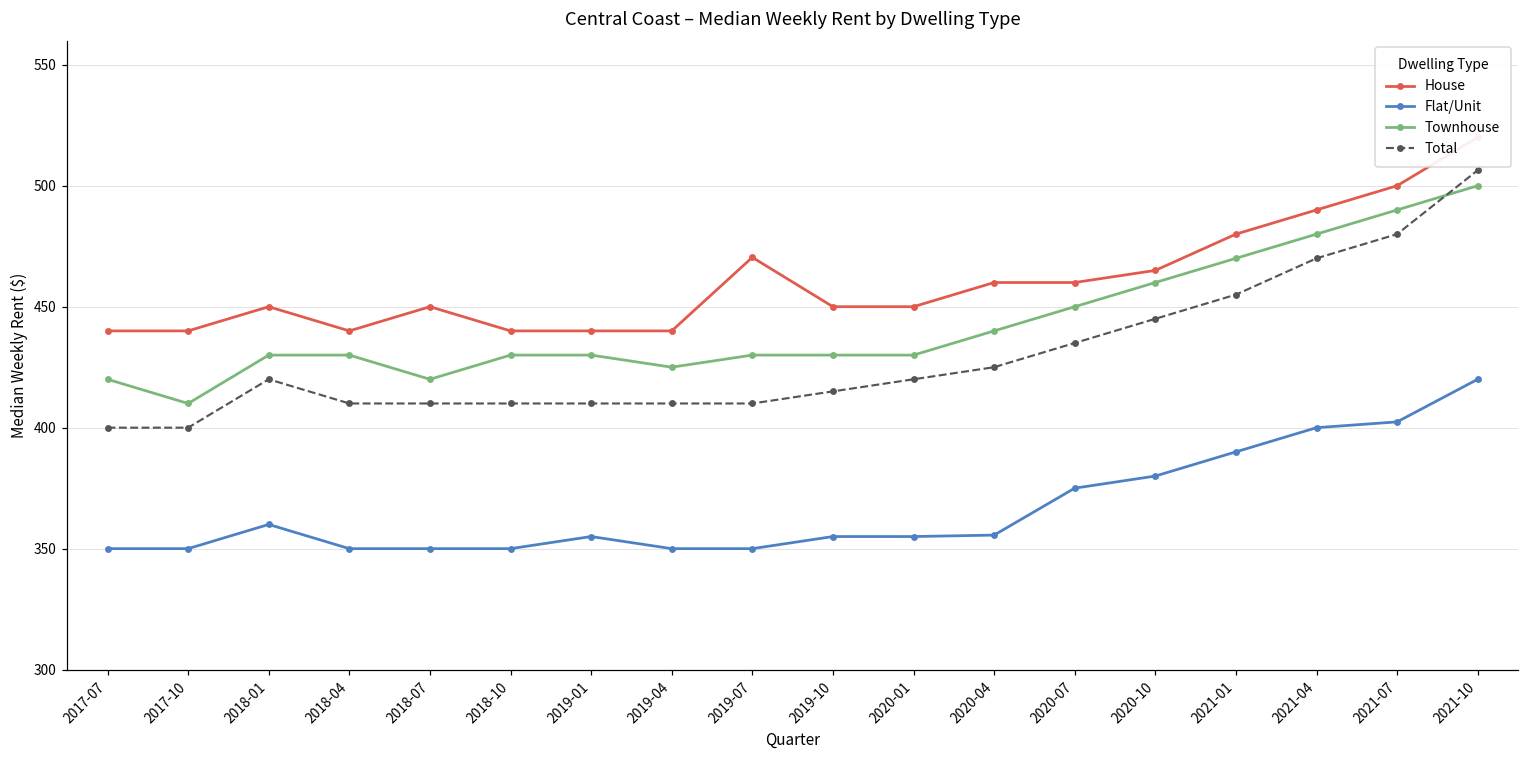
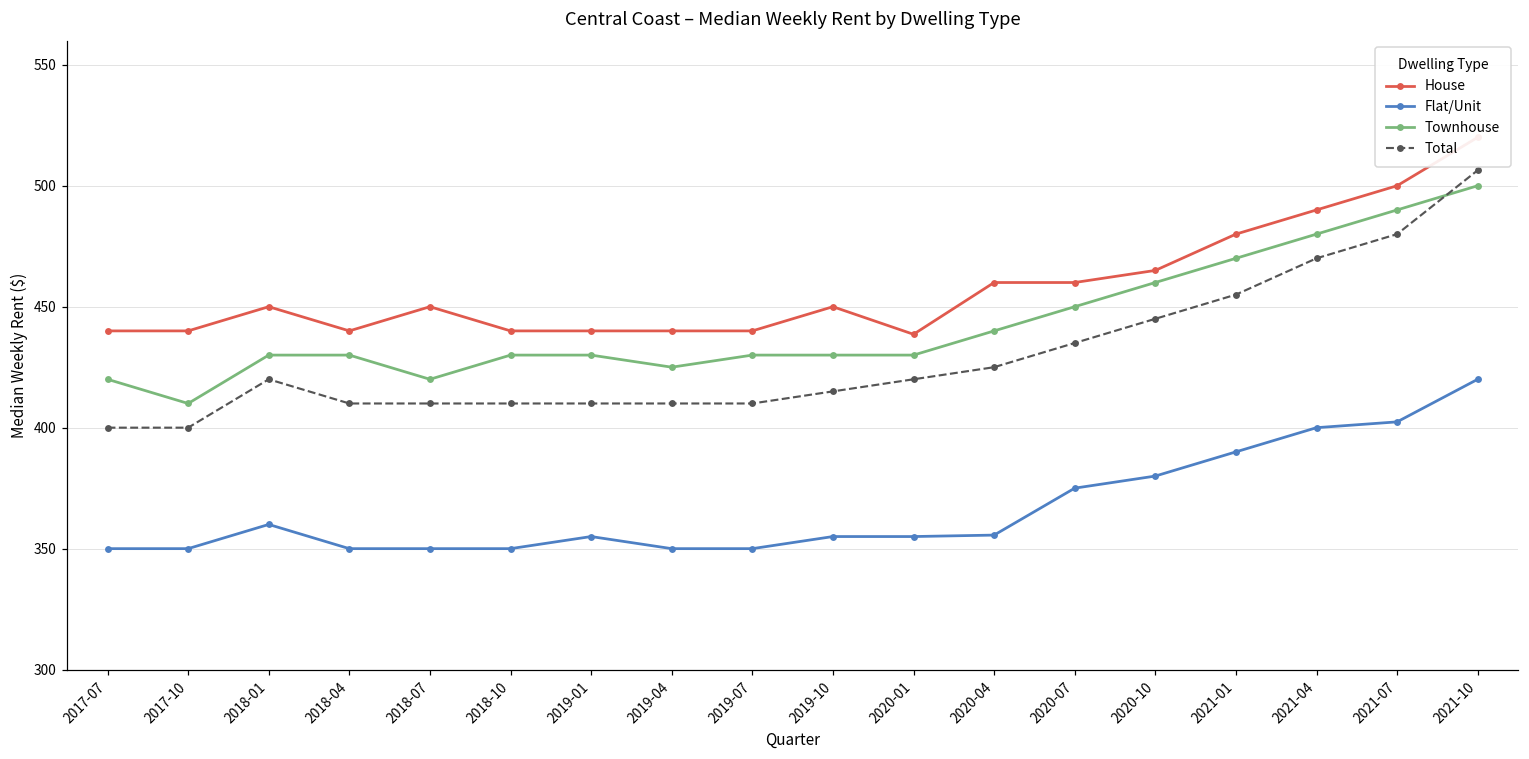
House, 2019-07: 470 -> 440
House, 2020-01: 450 -> 439
